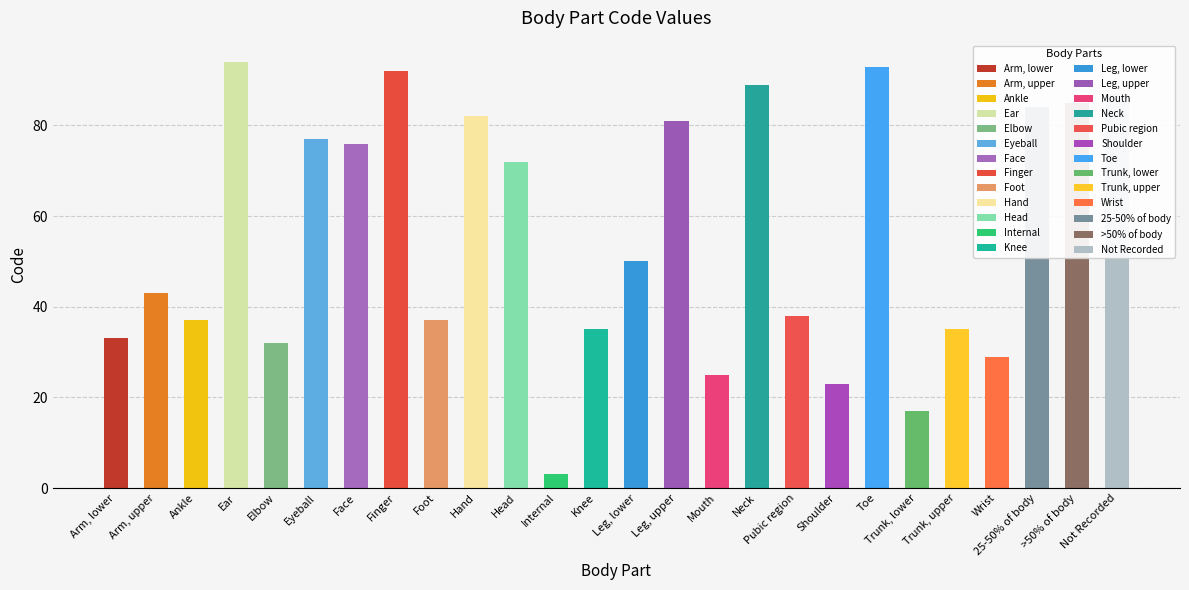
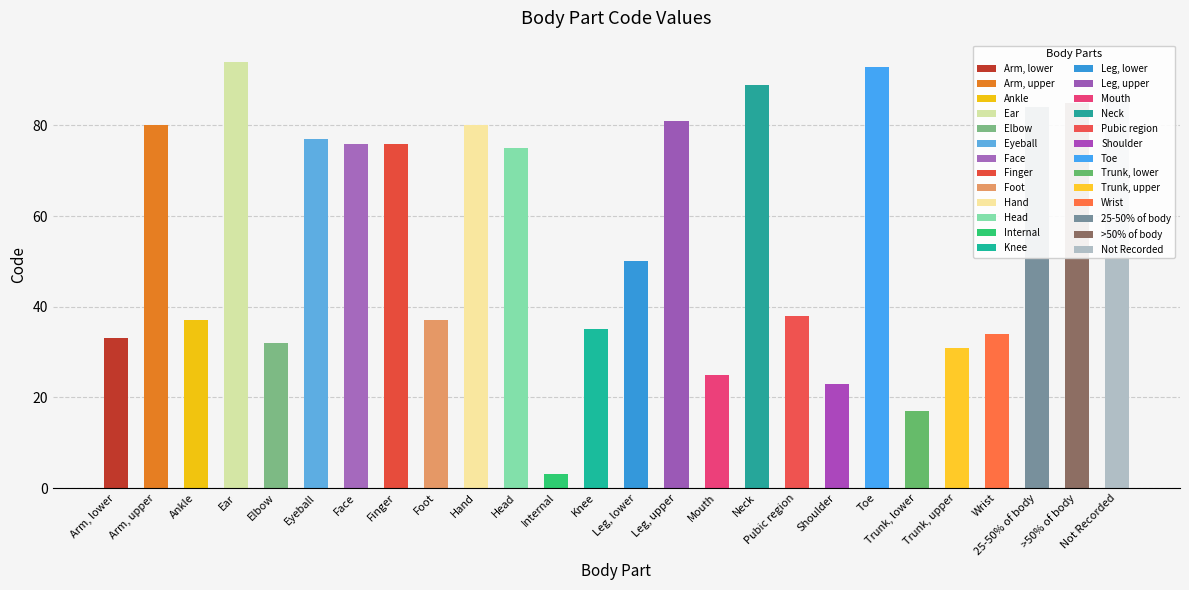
Arm, upper: 43 -> 80
Finger: 92 -> 76
Hand: 82 -> 80
Head: 72 -> 75
Trunk, upper: 35 -> 31
Wrist: 29 -> 34
